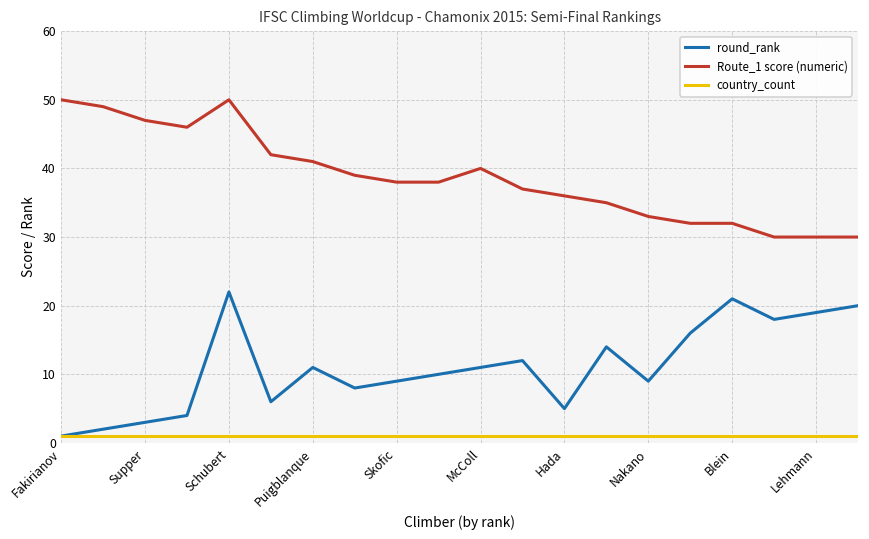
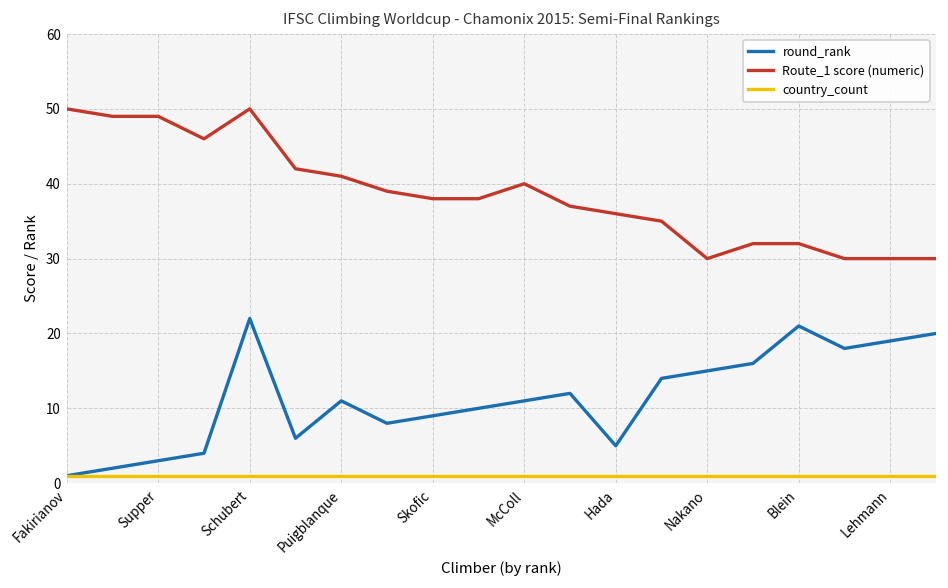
Route_1 score (numeric), Supper: 47 -> 49
round_rank, Nakano: 9 -> 15
Route_1 score (numeric), Nakano: 33 -> 30
